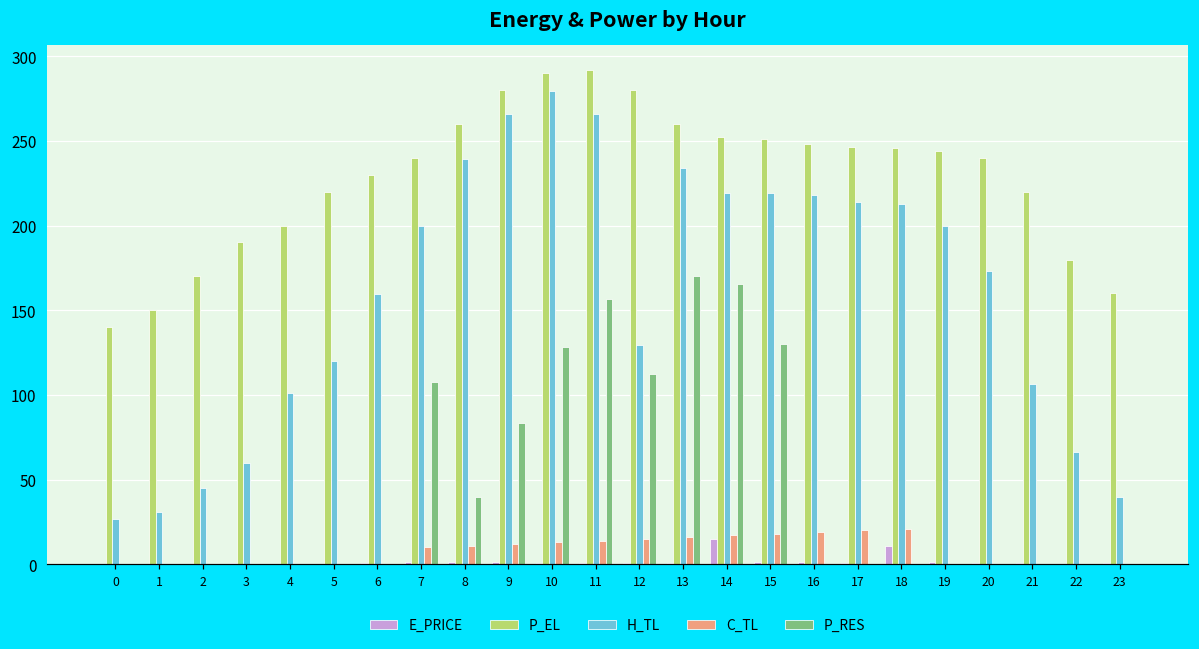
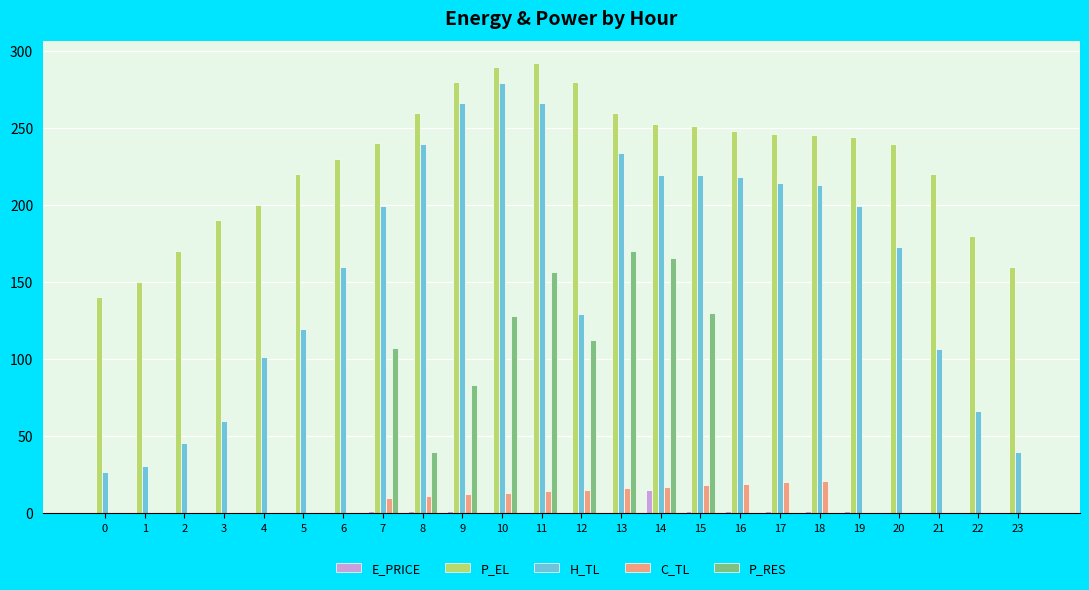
E_PRICE, 18: 11 -> 1
